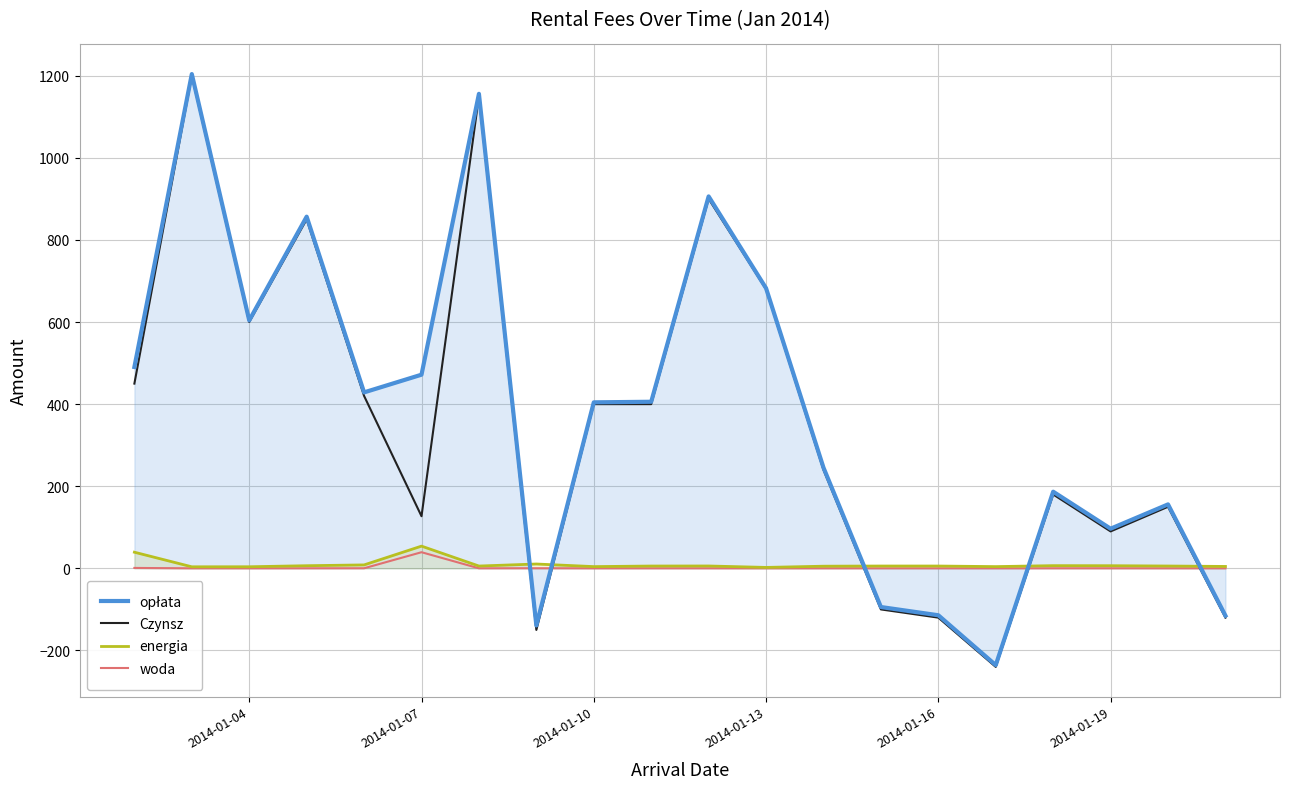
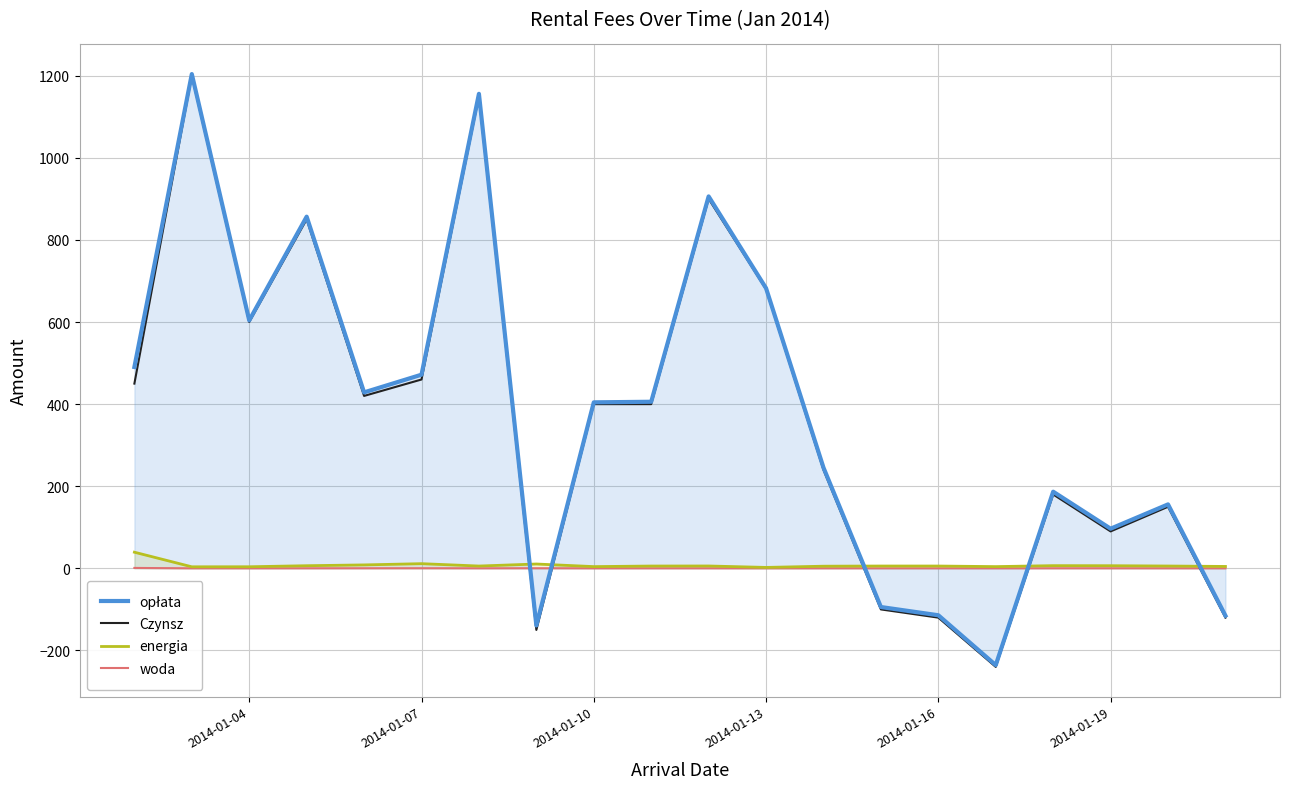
Czynsz, 2014-01-07: 130 -> 460
energia, 2014-01-07: 50 -> 10
woda, 2014-01-07: 40 -> 0
